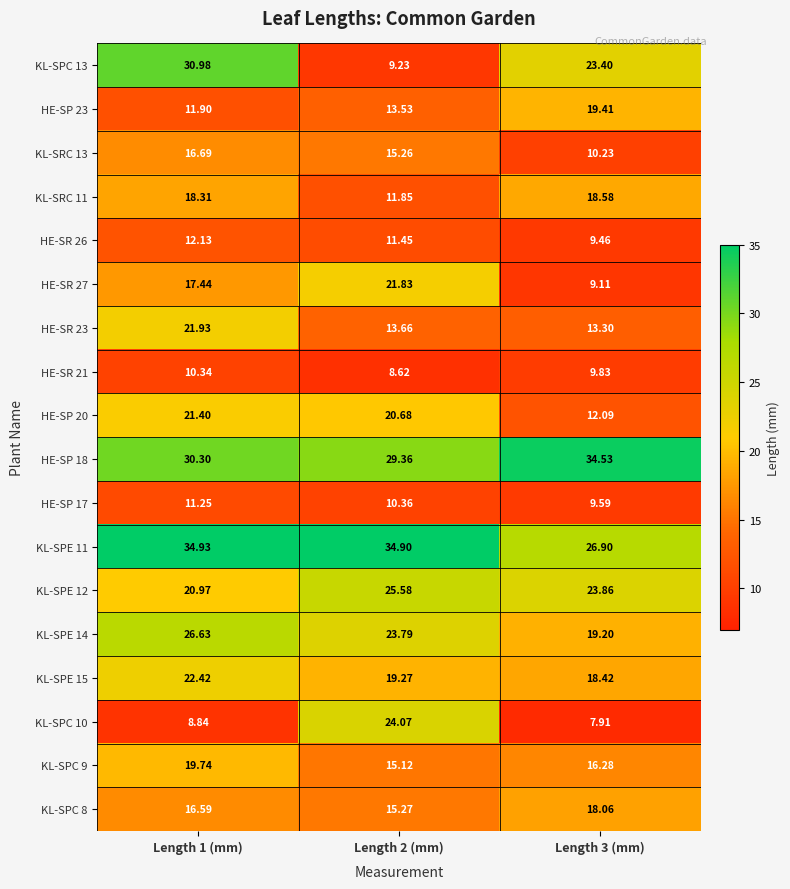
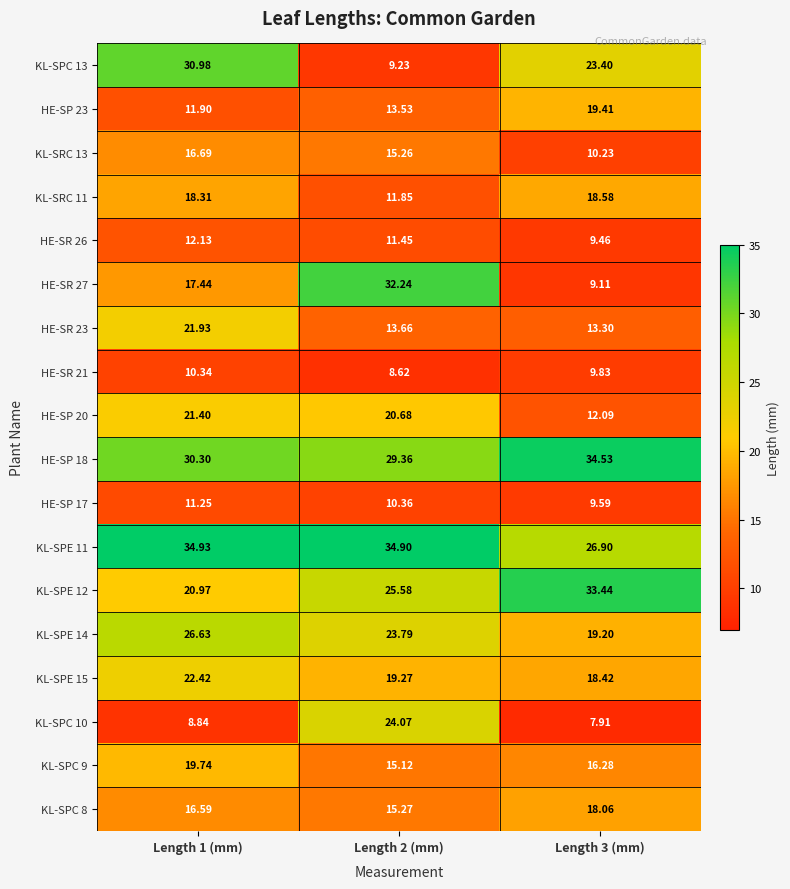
HE-SR 27, Length 2 (mm): 21.83 -> 32.24
KL-SPE 12, Length 3 (mm): 23.86 -> 33.44
